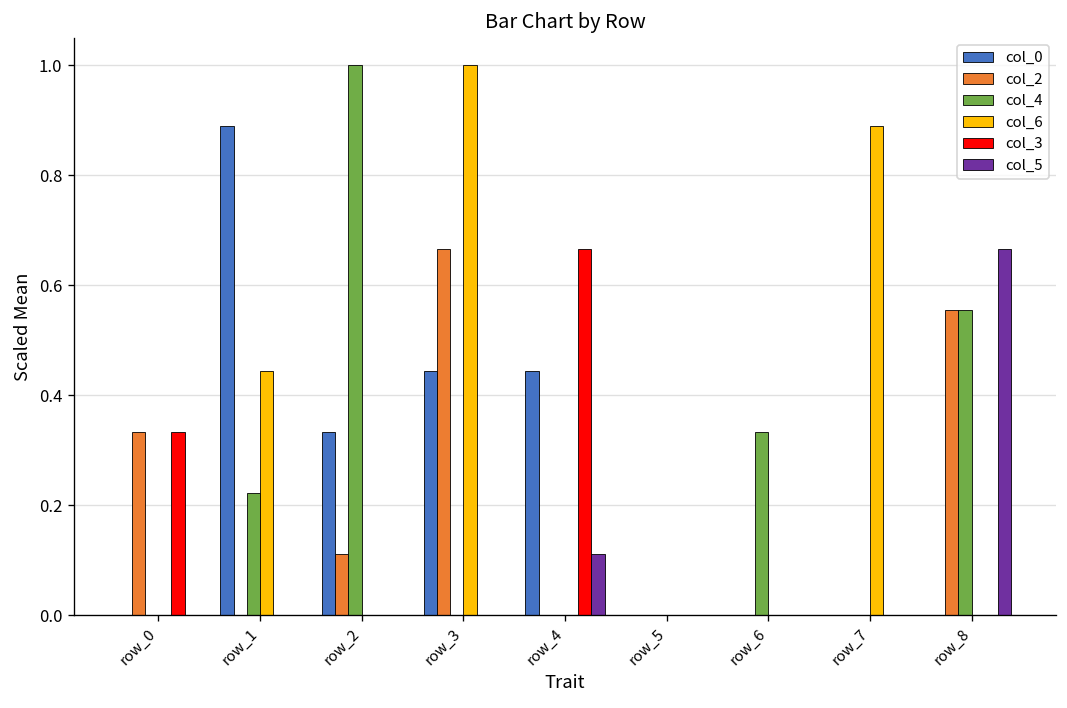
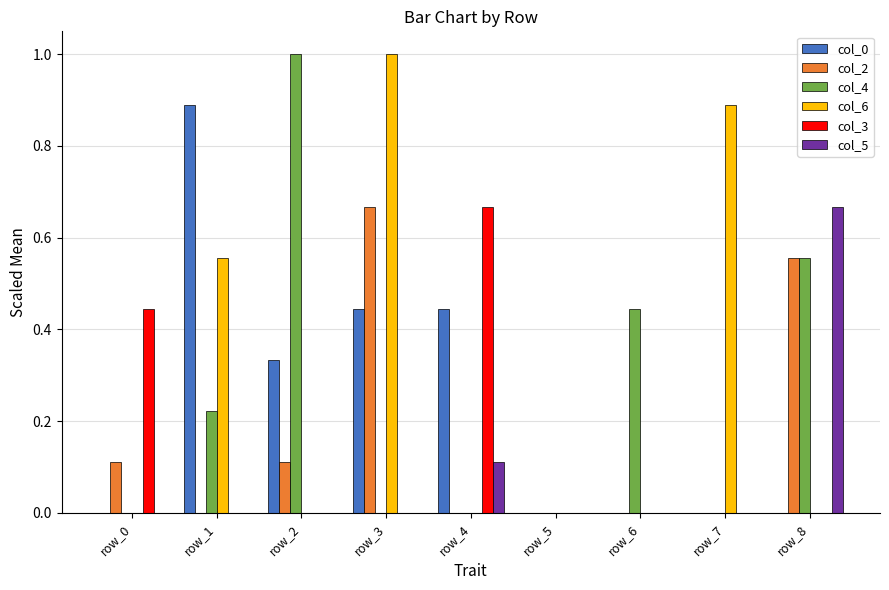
col_2, row_0: 0.33 -> 0.11
col_3, row_0: 0.33 -> 0.44
col_6, row_1: 0.44 -> 0.56
col_4, row_6: 0.33 -> 0.44
